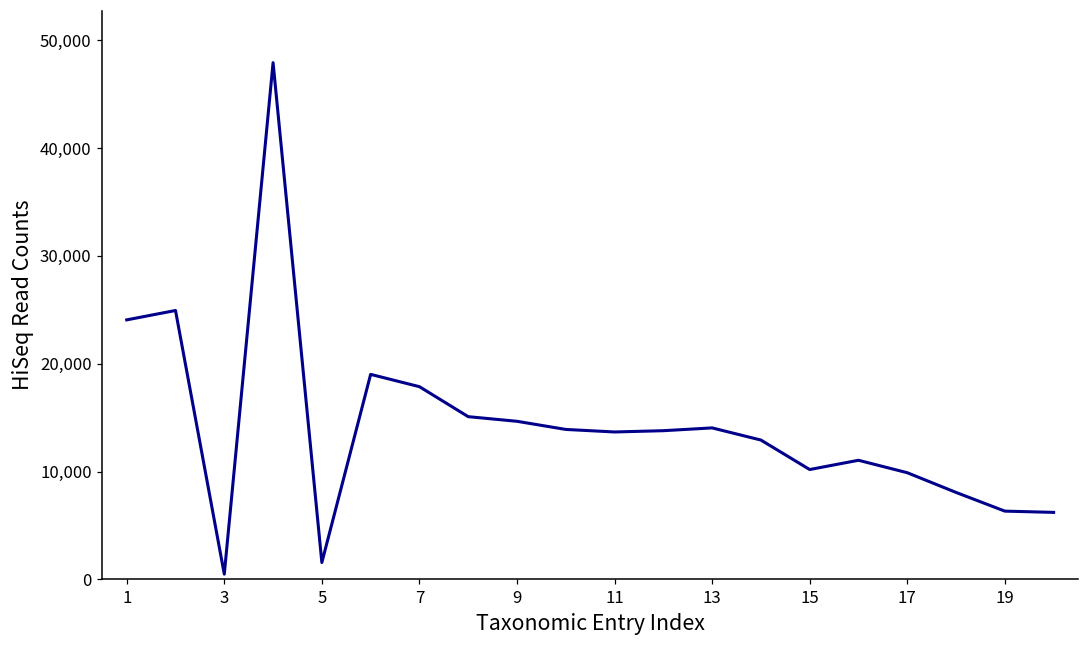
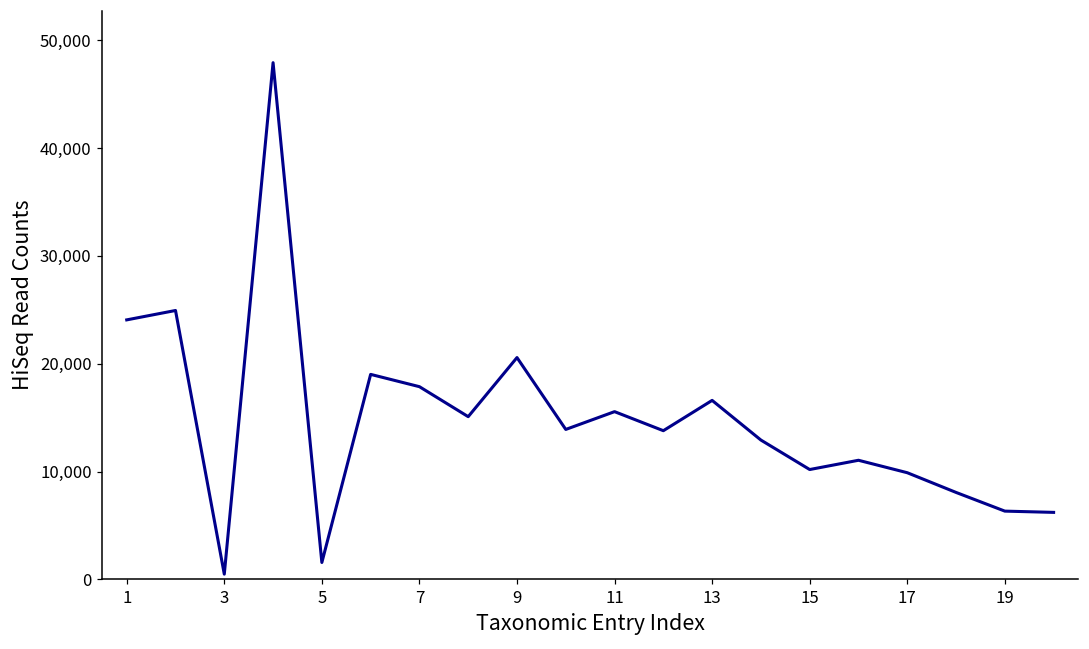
9: 15,000 -> 21,000
11: 14,000 -> 16,000
13: 14,000 -> 17,000
